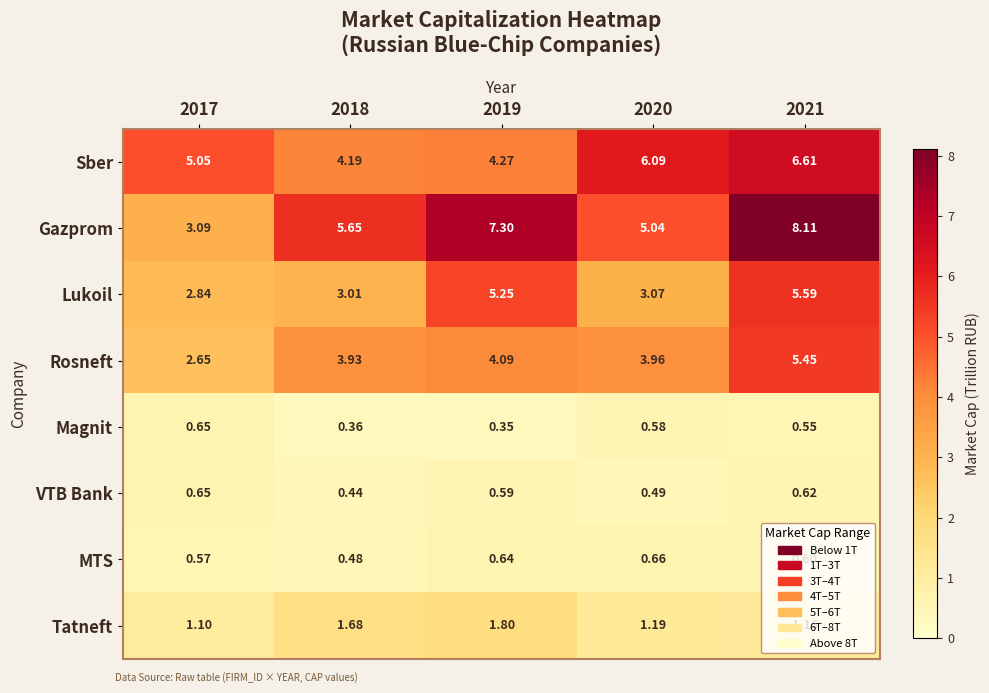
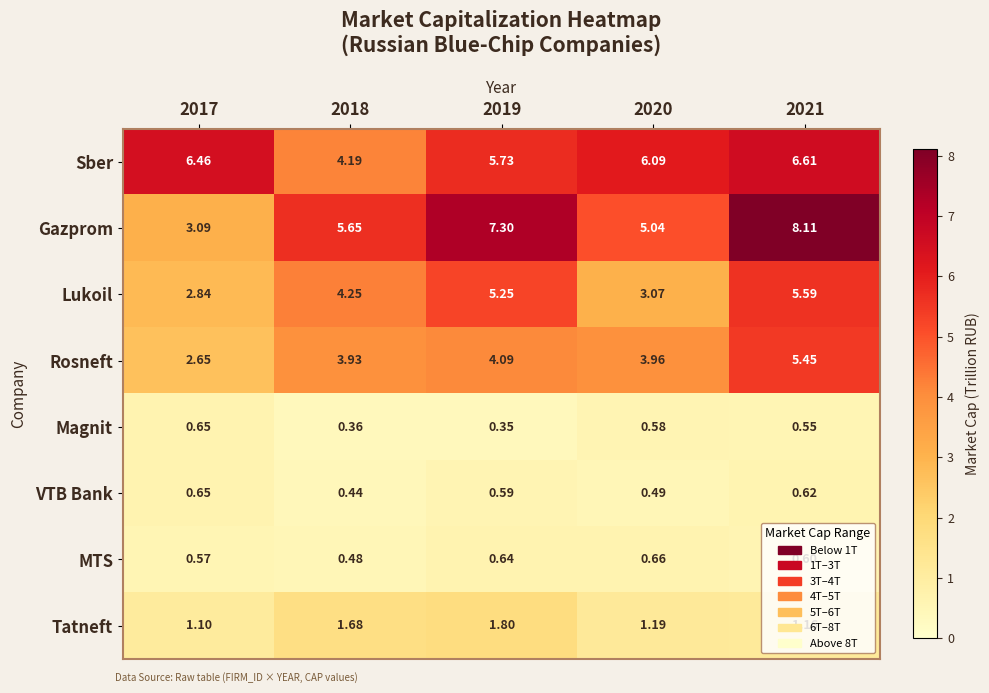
Sber, 2017: 5.05 -> 6.46
Sber, 2019: 4.27 -> 5.73
Lukoil, 2018: 3.01 -> 4.25
